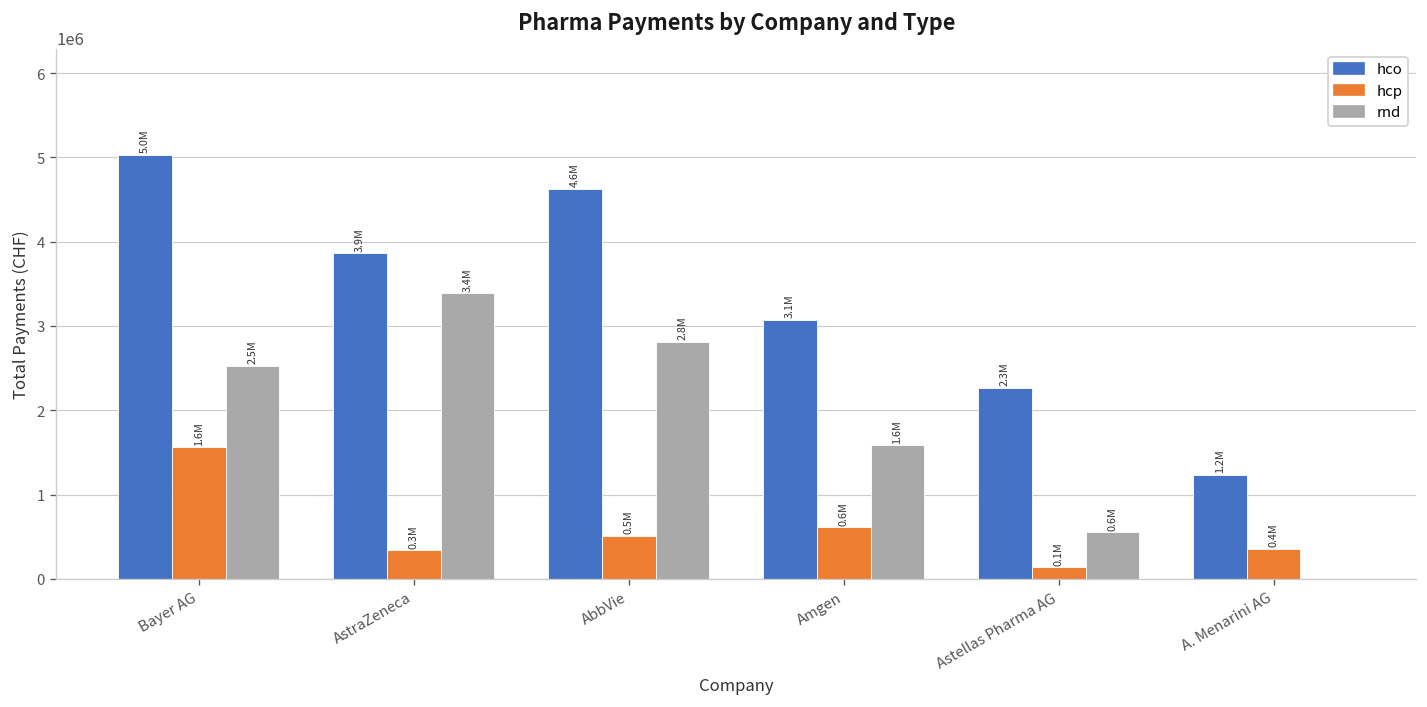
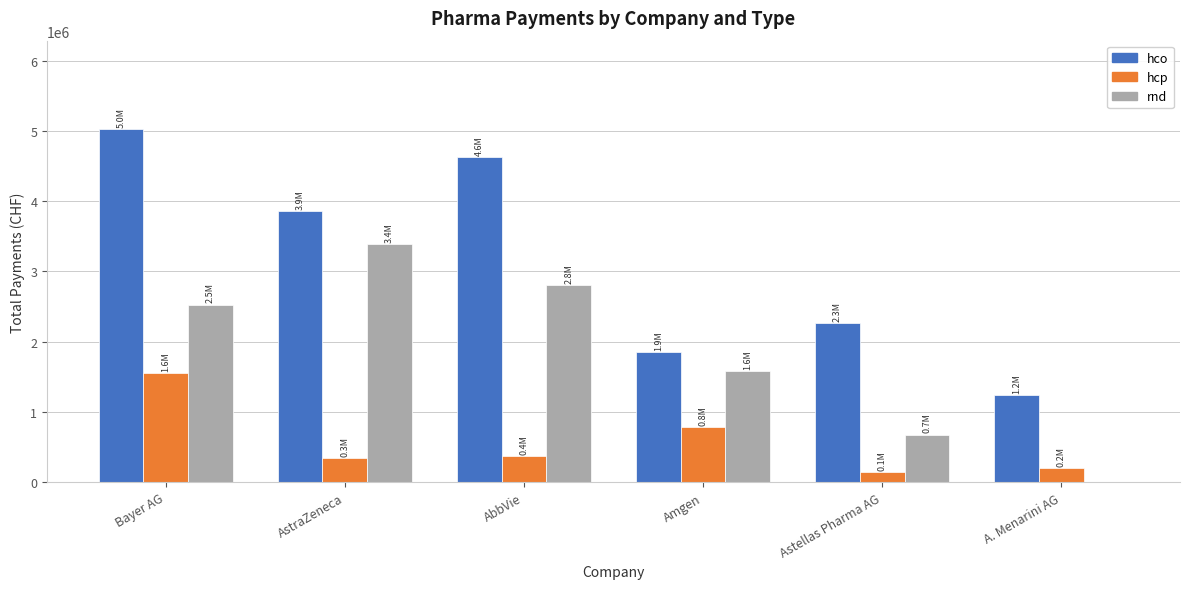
hcp, AbbVie: 0.5M -> 0.4M
hco, Amgen: 3.1M -> 1.9M
hcp, Amgen: 0.6M -> 0.8M
rnd, Astellas Pharma AG: 0.6M -> 0.7M
hcp, A. Menarini AG: 0.4M -> 0.2M
